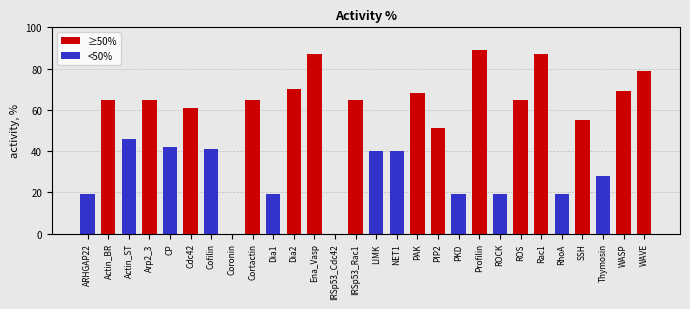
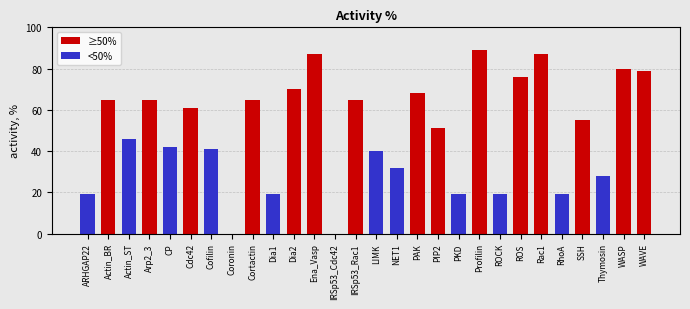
<50%, NET1: 40 -> 32
≥50%, ROS: 65 -> 76
≥50%, WASP: 69 -> 80
